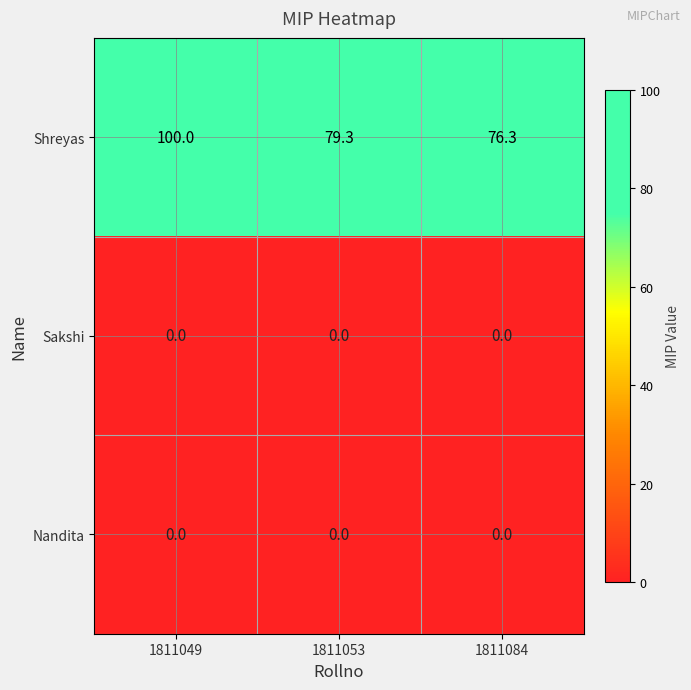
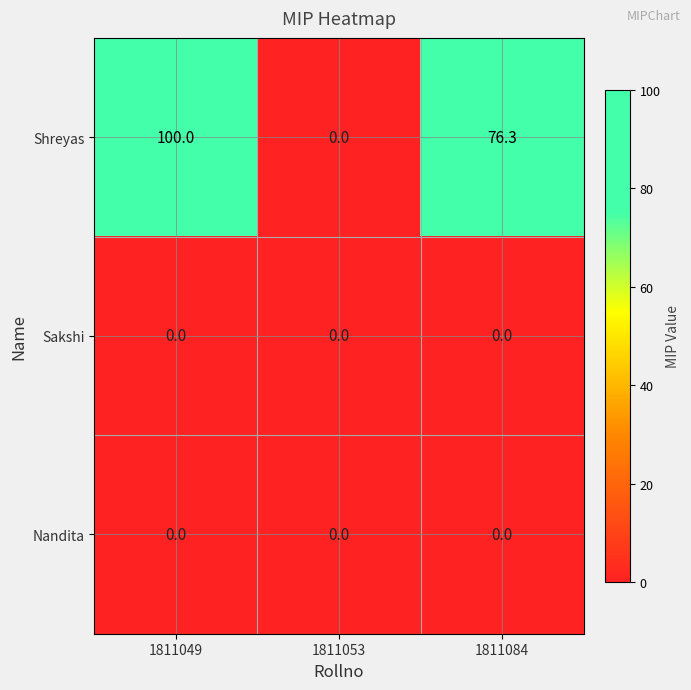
Shreyas, 1811053: 79.3 -> 0.0
